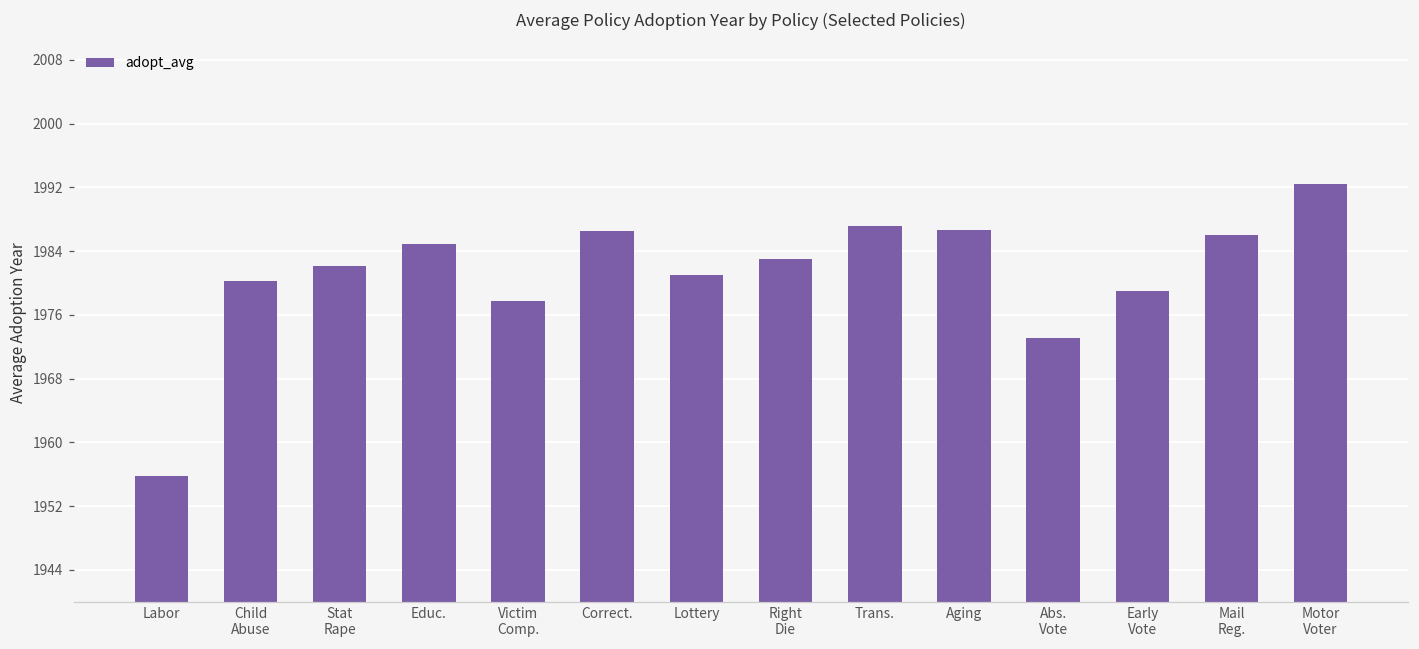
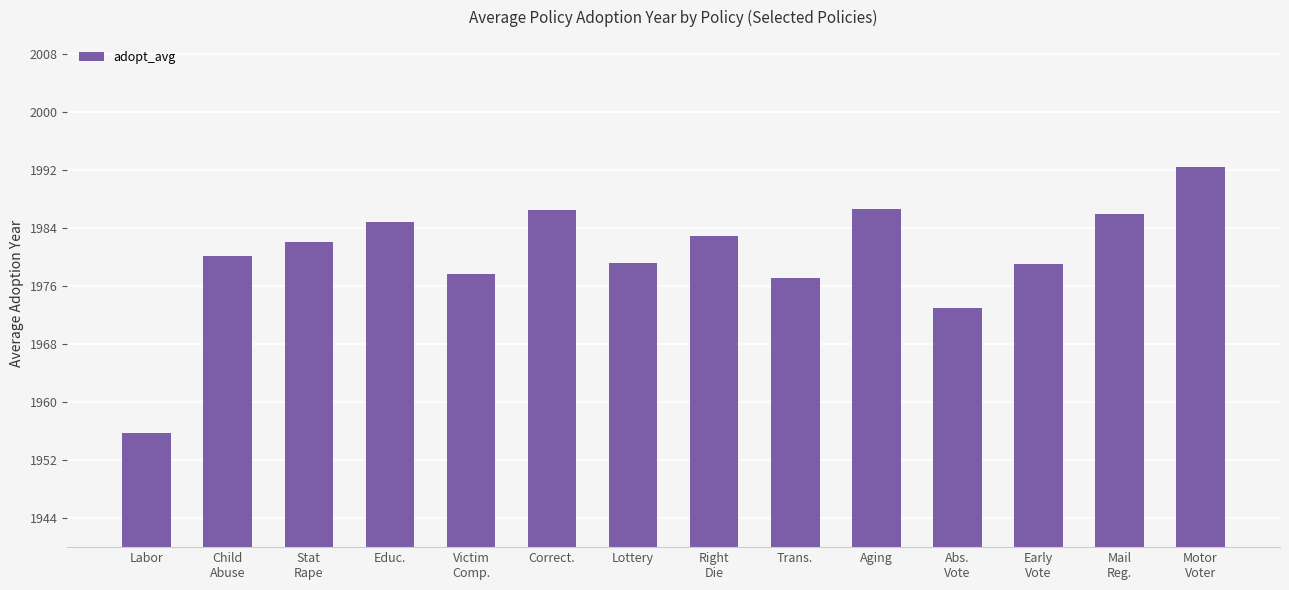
Lottery: 1981 -> 1979
Trans.: 1987 -> 1977
